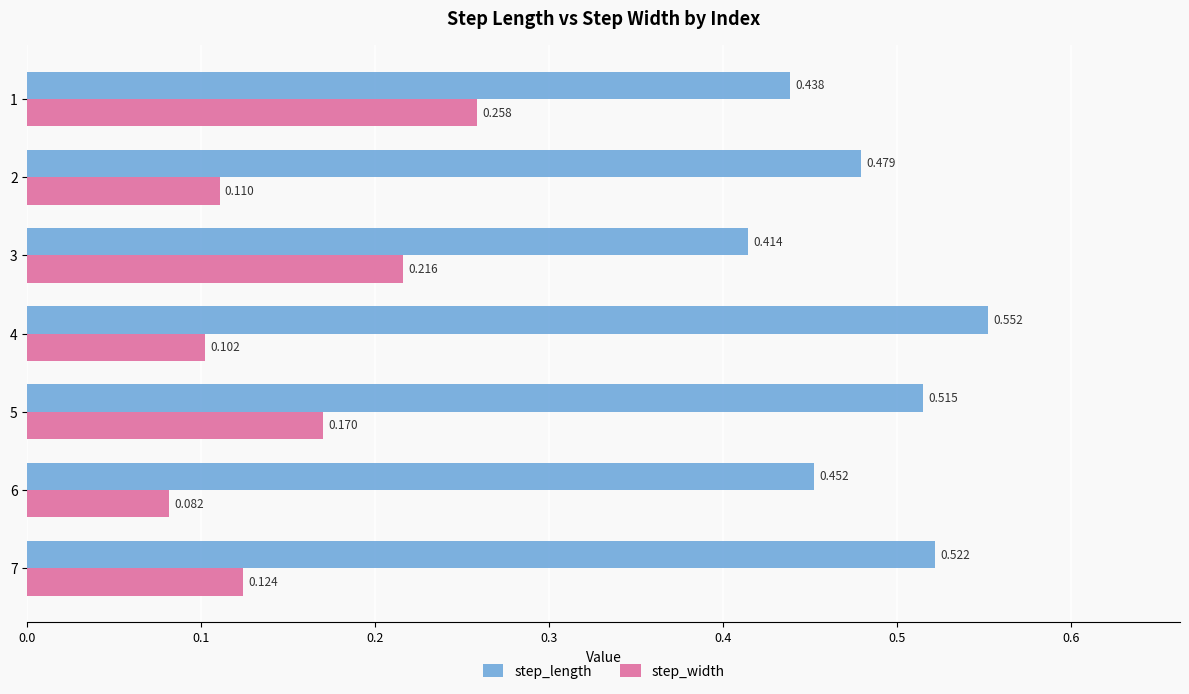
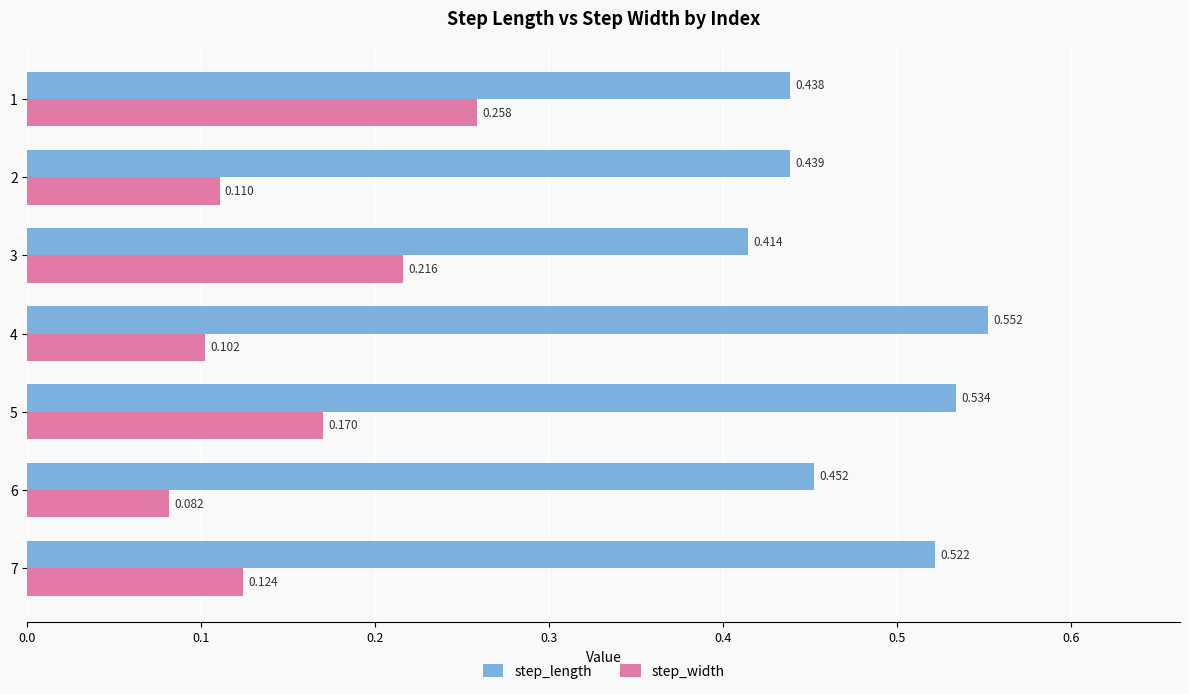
step_length, 2: 0.479 -> 0.439
step_length, 5: 0.515 -> 0.534
